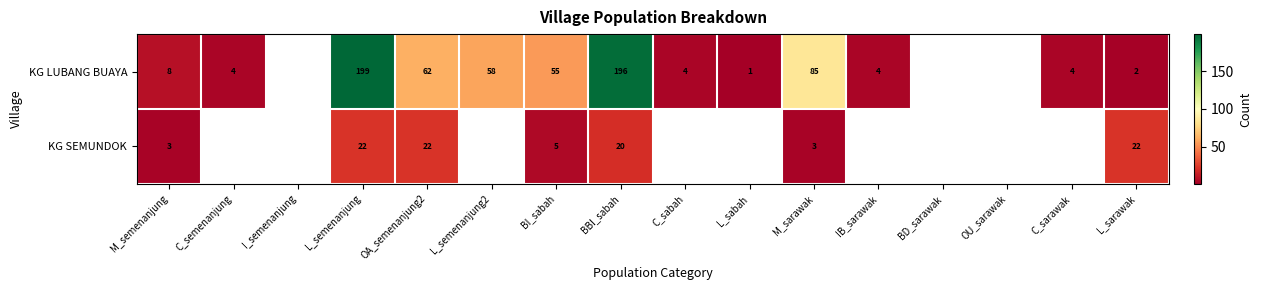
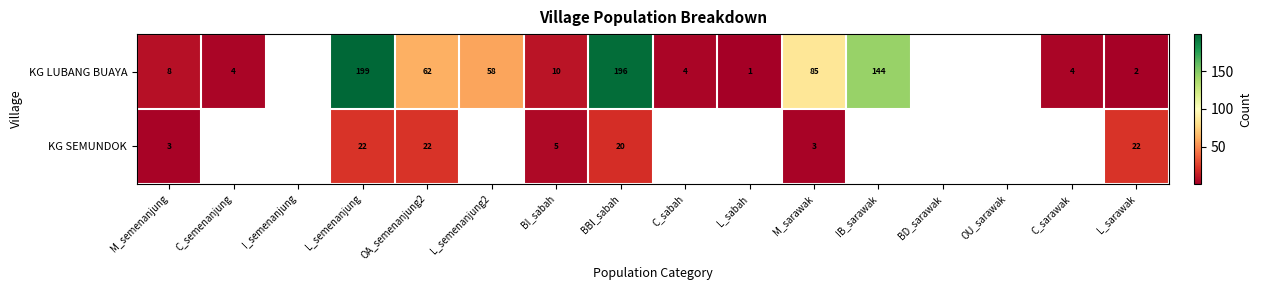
KG LUBANG BUAYA, BI_sabah: 55 -> 10
KG LUBANG BUAYA, IB_sarawak: 4 -> 144
